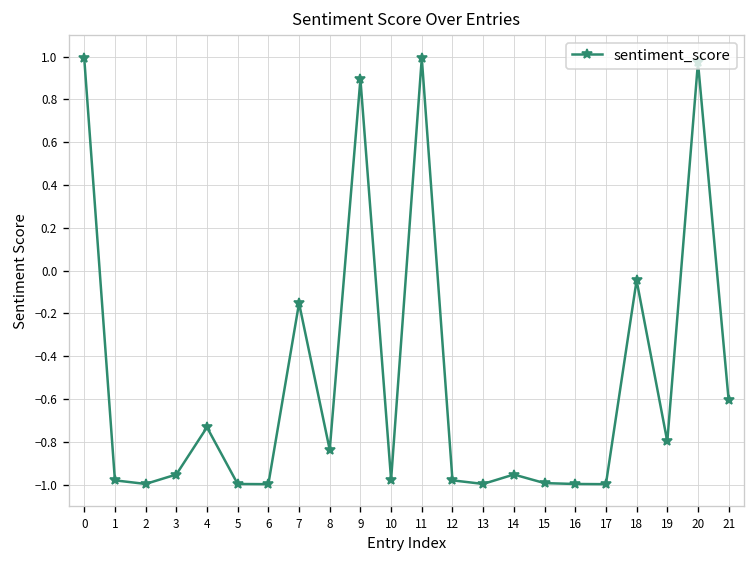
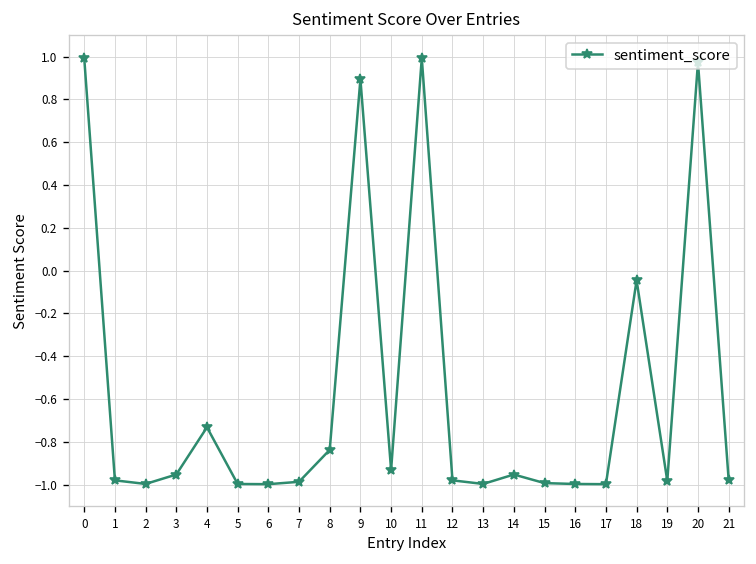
7: -0.15 -> -0.99
10: -0.98 -> -0.93
19: -0.80 -> -0.98
21: -0.61 -> -0.98
